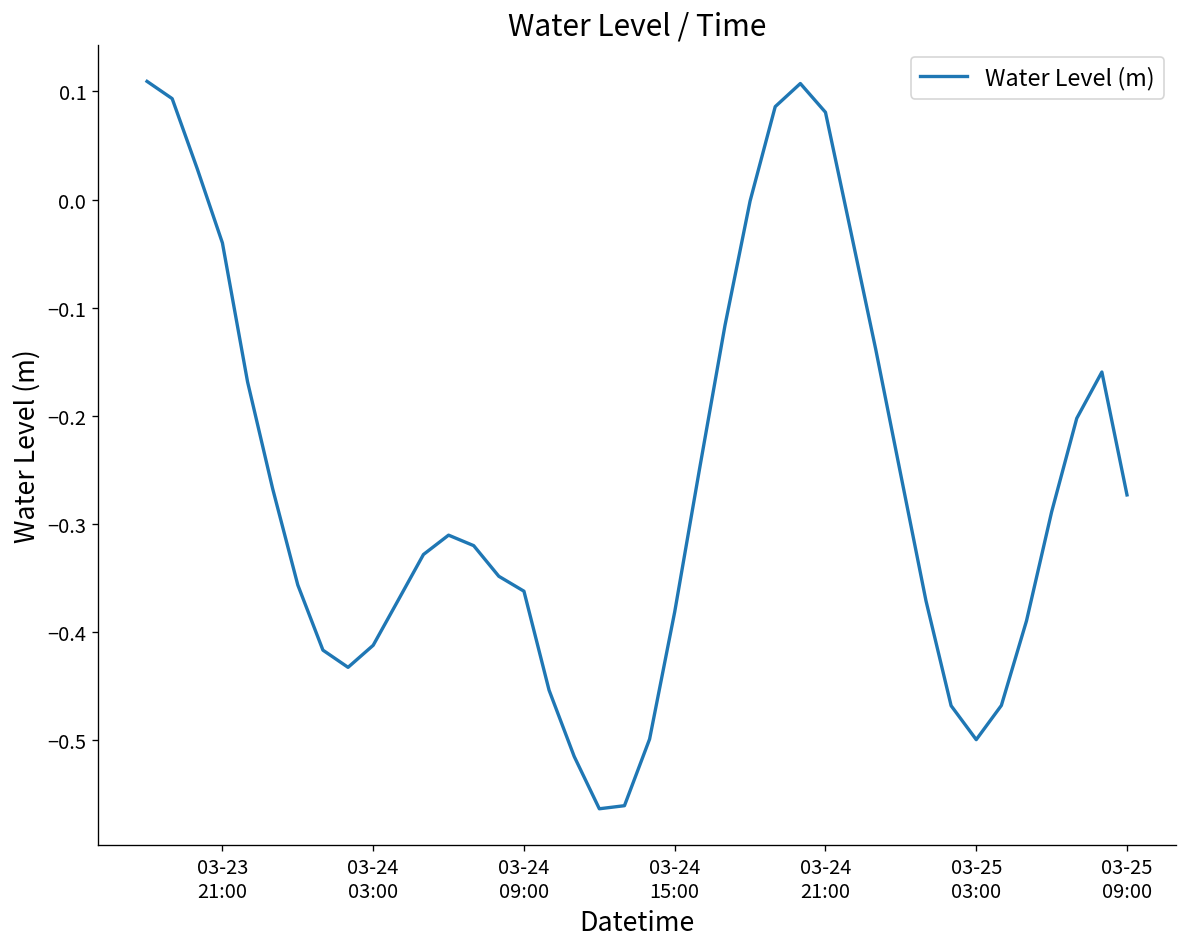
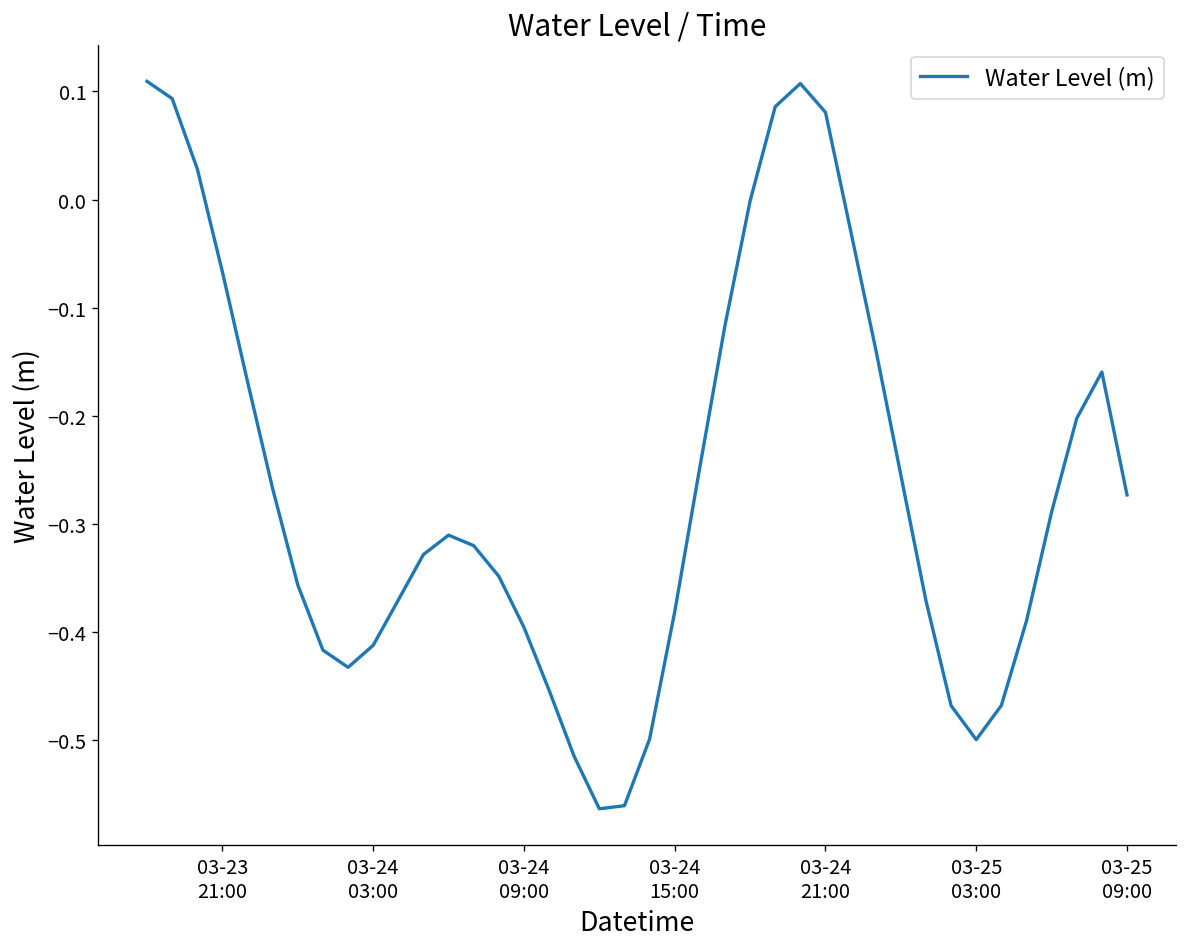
03-23 21:00: -0.04 -> -0.07
03-24 09:00: -0.36 -> -0.40
